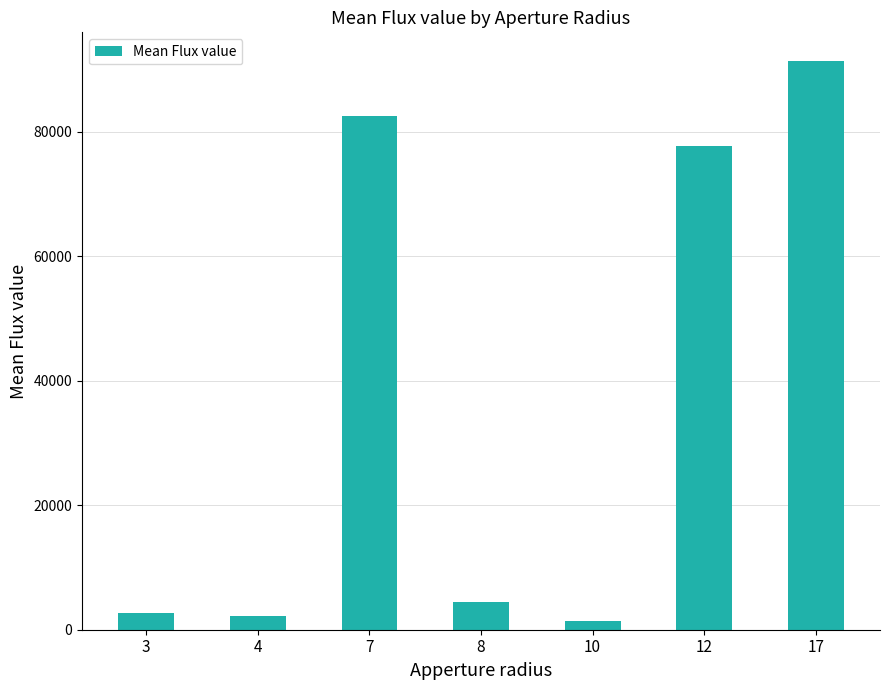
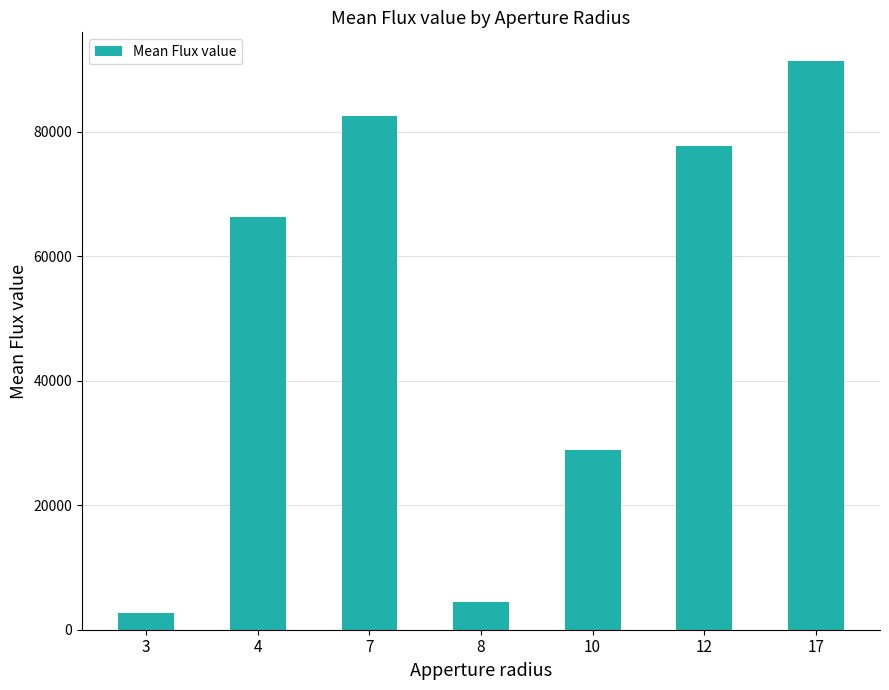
4: 2000 -> 66000
10: 1000 -> 29000
